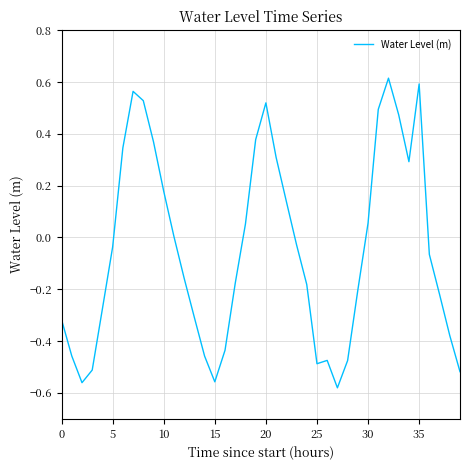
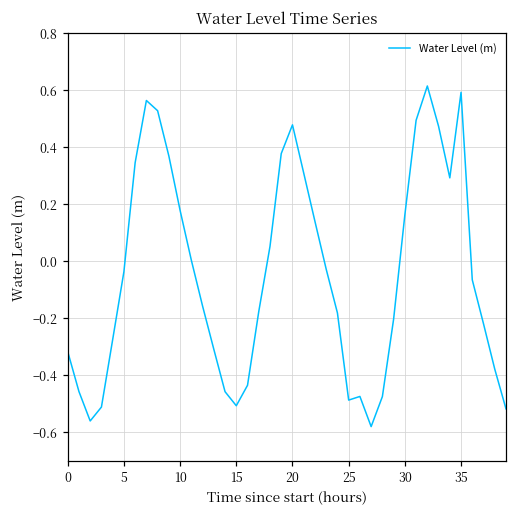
15: -0.56 -> -0.51
20: 0.52 -> 0.48
30: 0.06 -> 0.16
